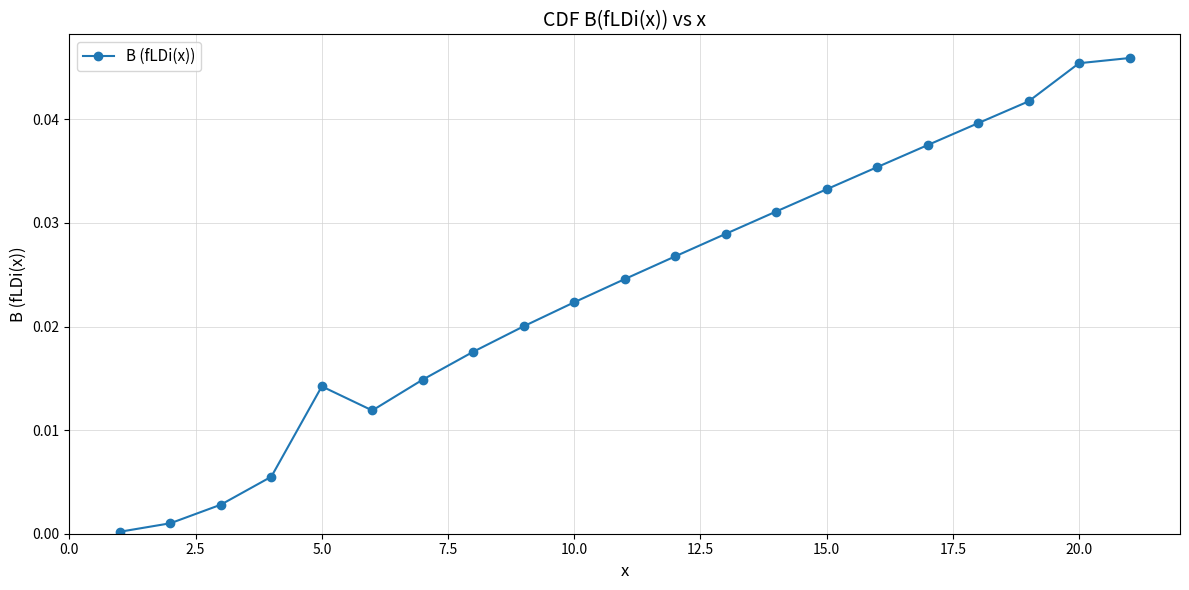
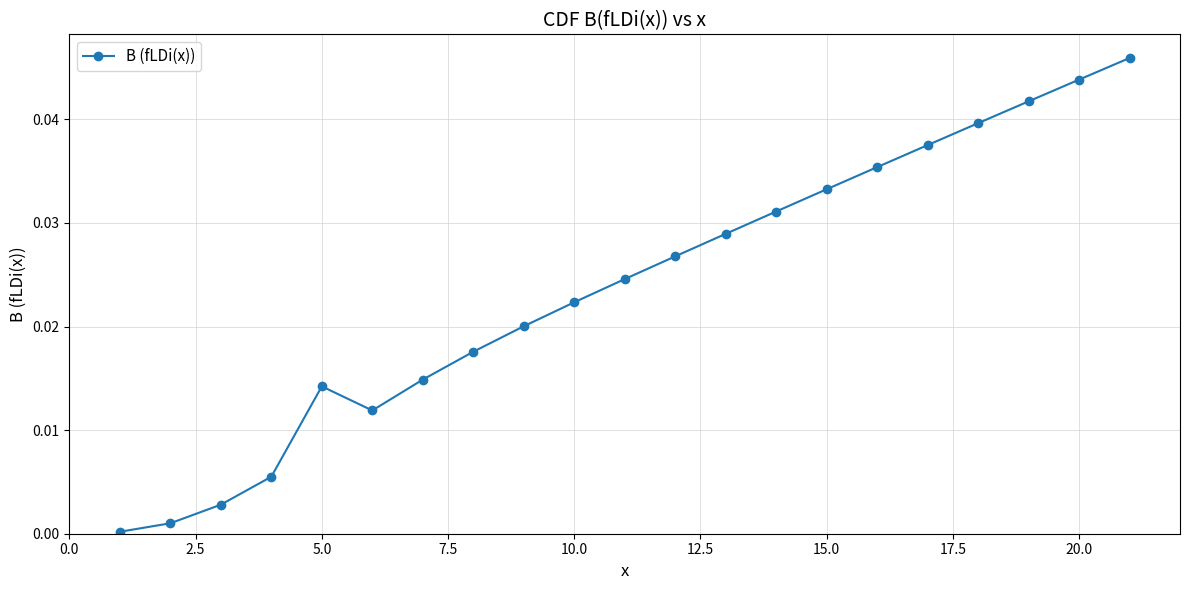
20.0: 0.0454 -> 0.0438
